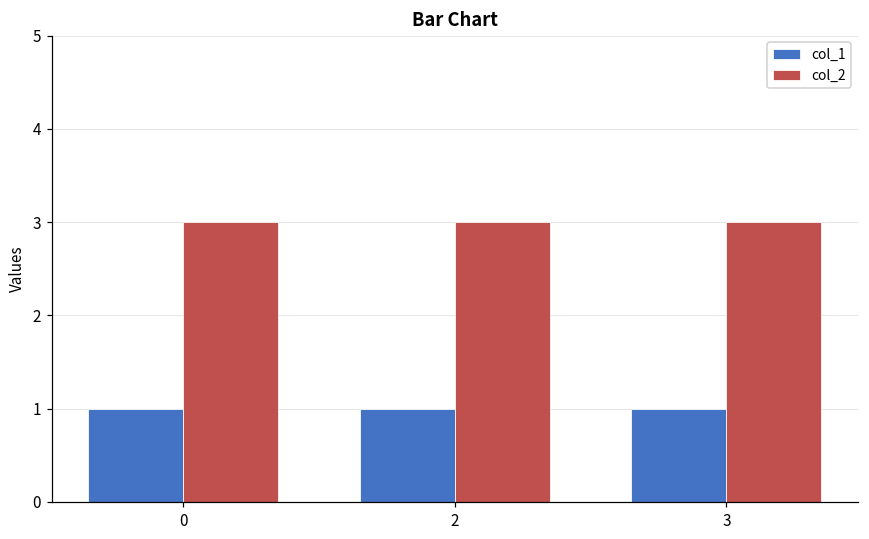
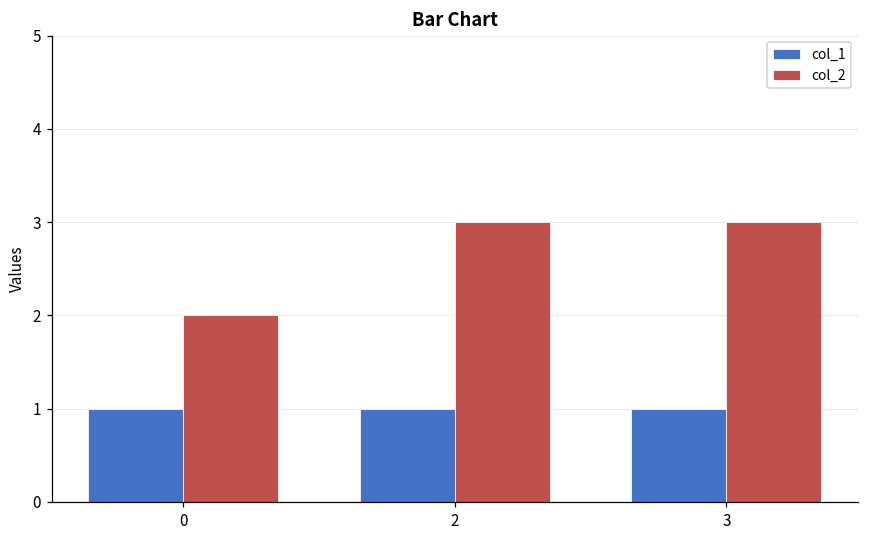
col_2, 0: 3 -> 2
